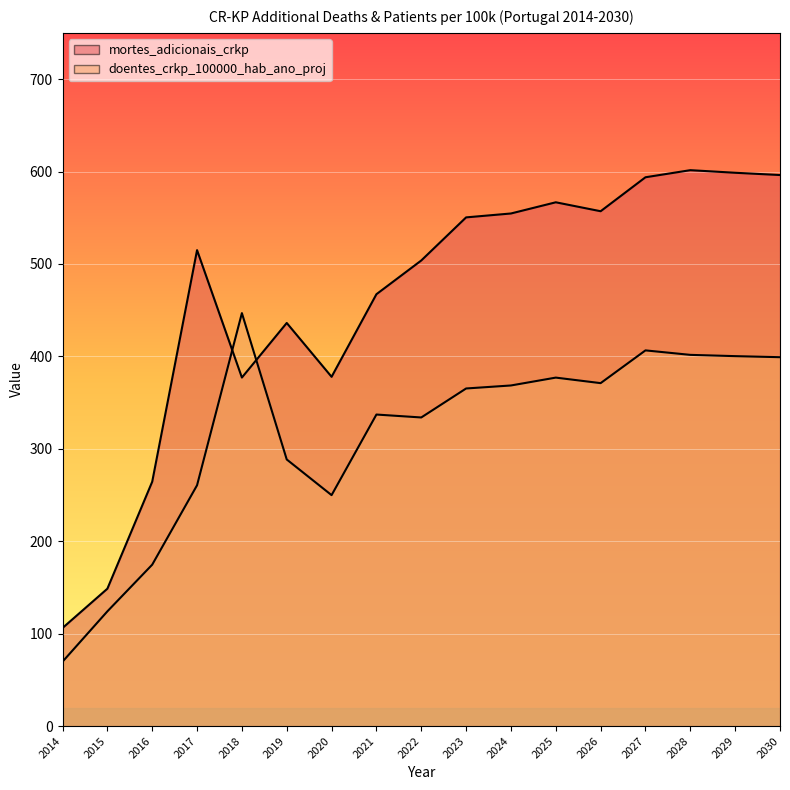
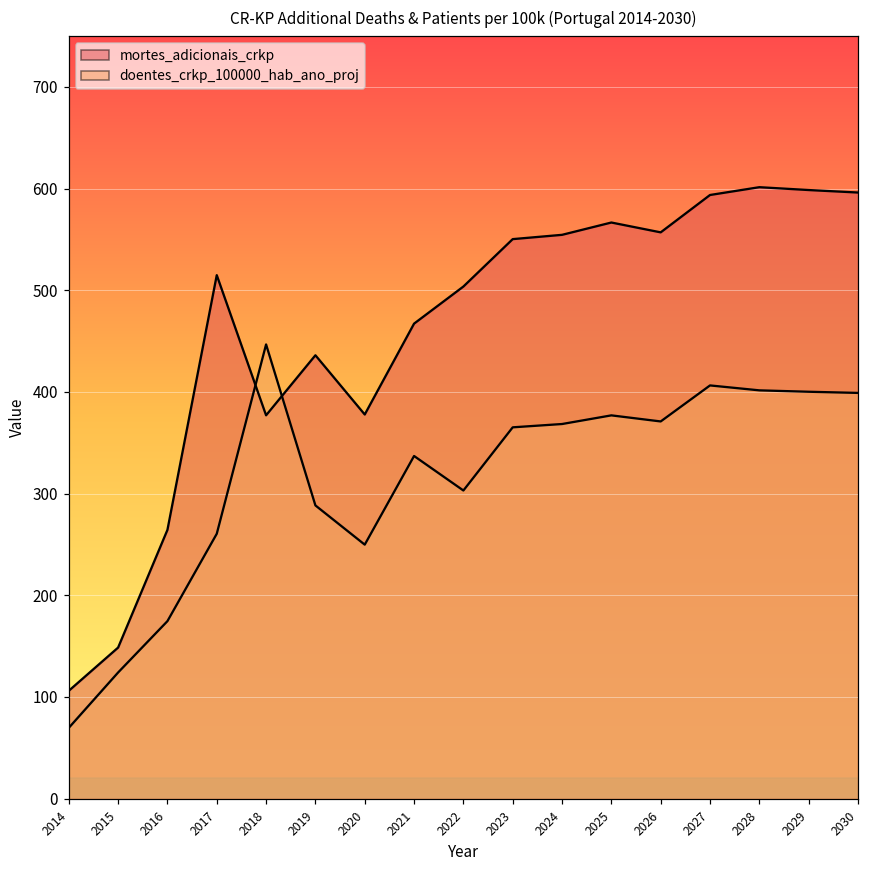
doentes_crkp_100000_hab_ano_proj, 2022: 330 -> 300
